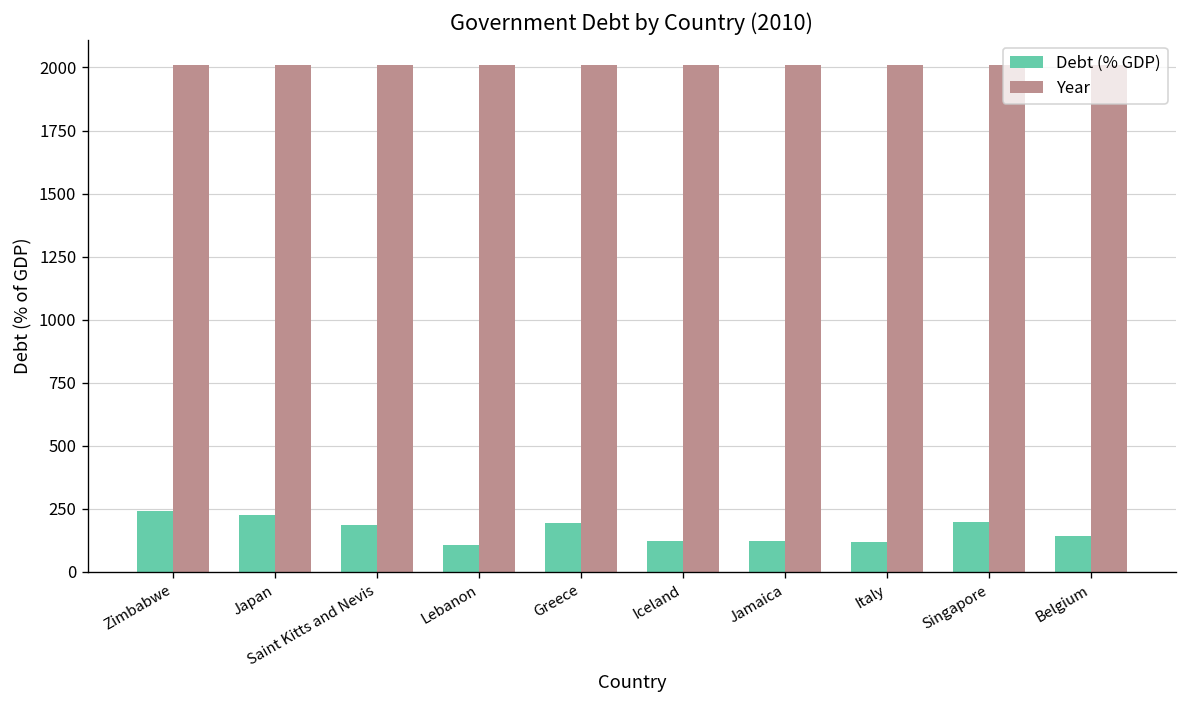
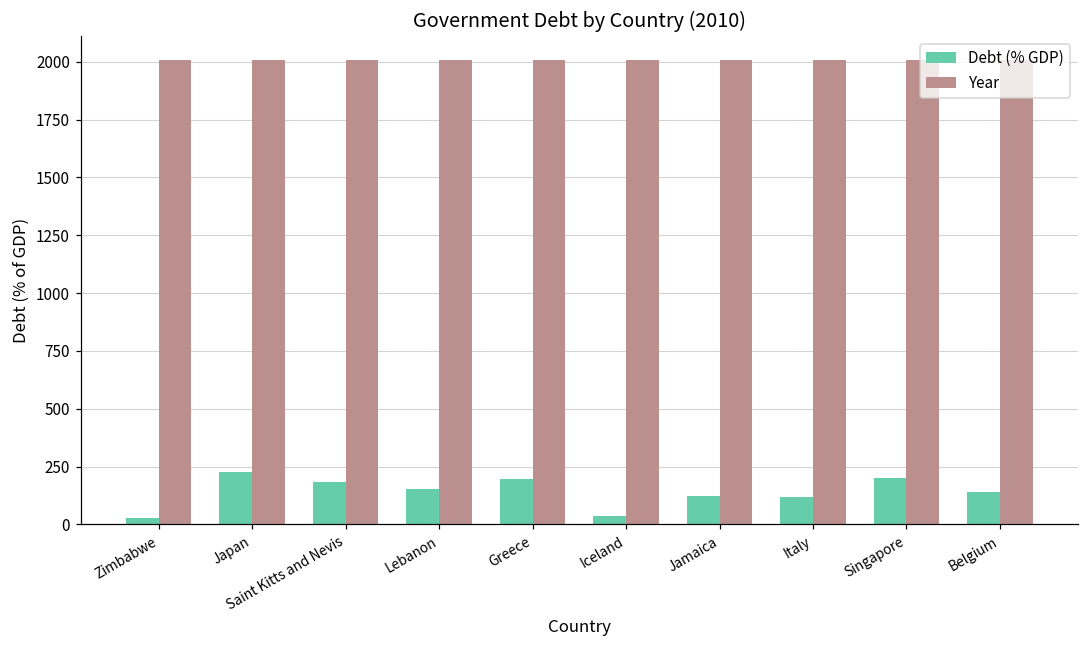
Debt (% GDP), Zimbabwe: 240 -> 30
Debt (% GDP), Lebanon: 110 -> 150
Debt (% GDP), Iceland: 120 -> 30
